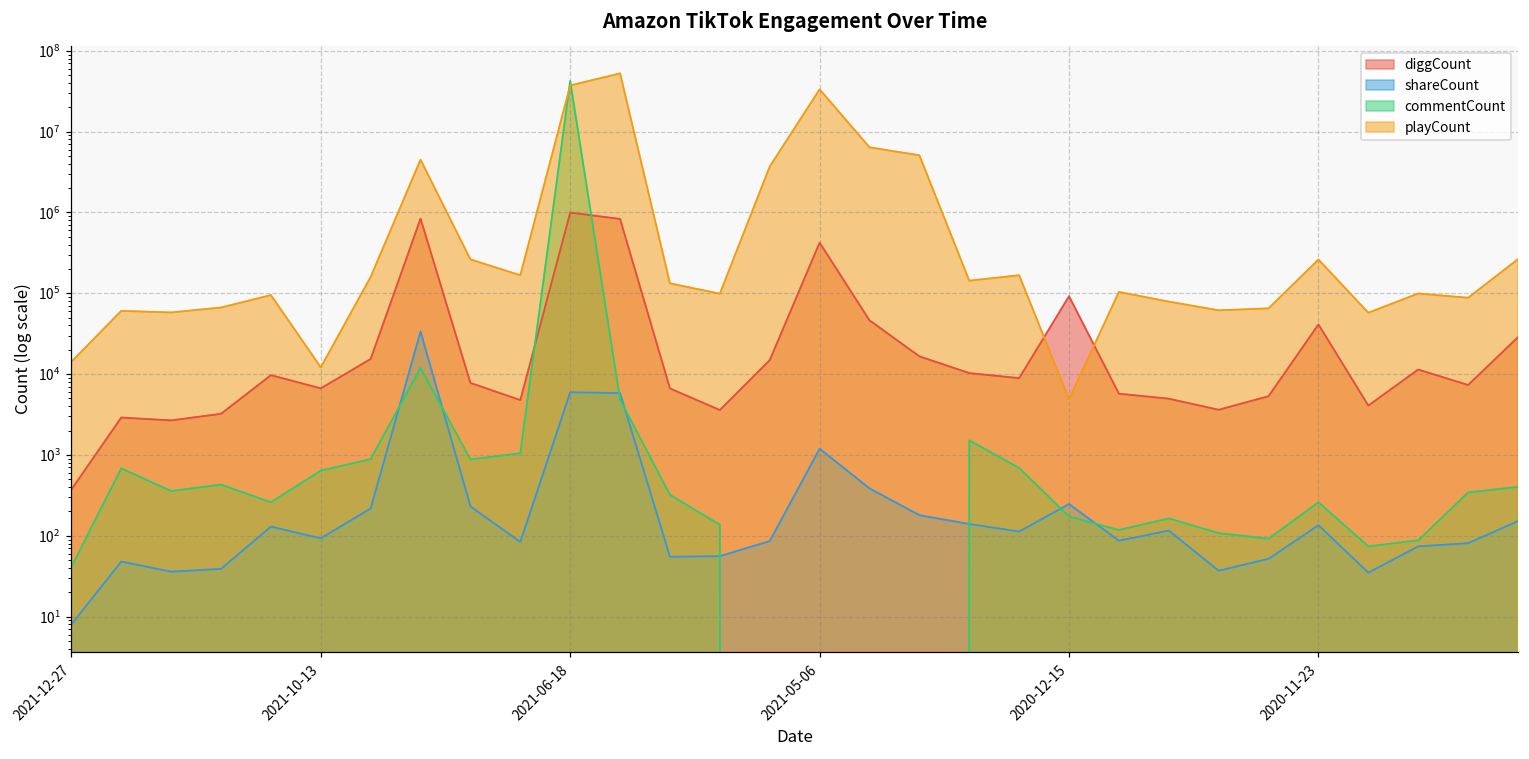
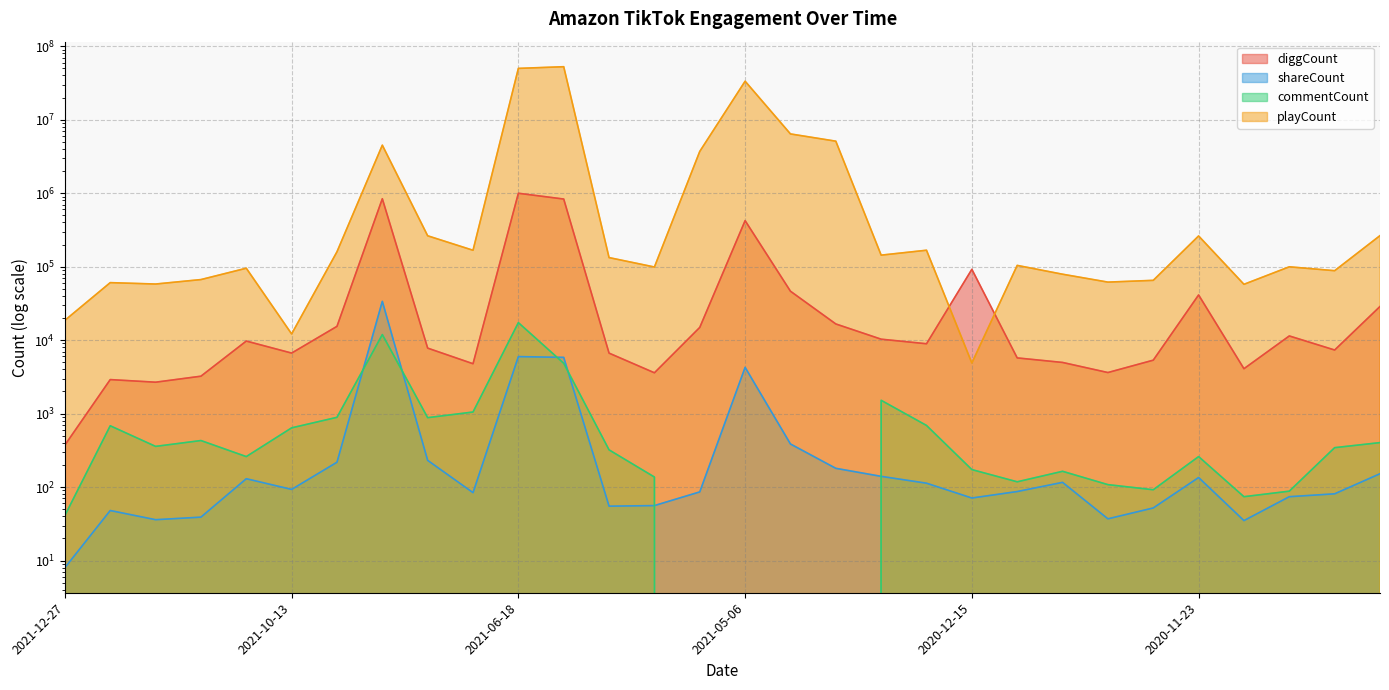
playCount, 2021-12-27: 14000 -> 19000
commentCount, 2021-06-18: 40000000 -> 17000
playCount, 2021-06-18: 40000000 -> 50000000
shareCount, 2021-05-06: 1200 -> 4000
shareCount, 2020-12-15: 250 -> 70
